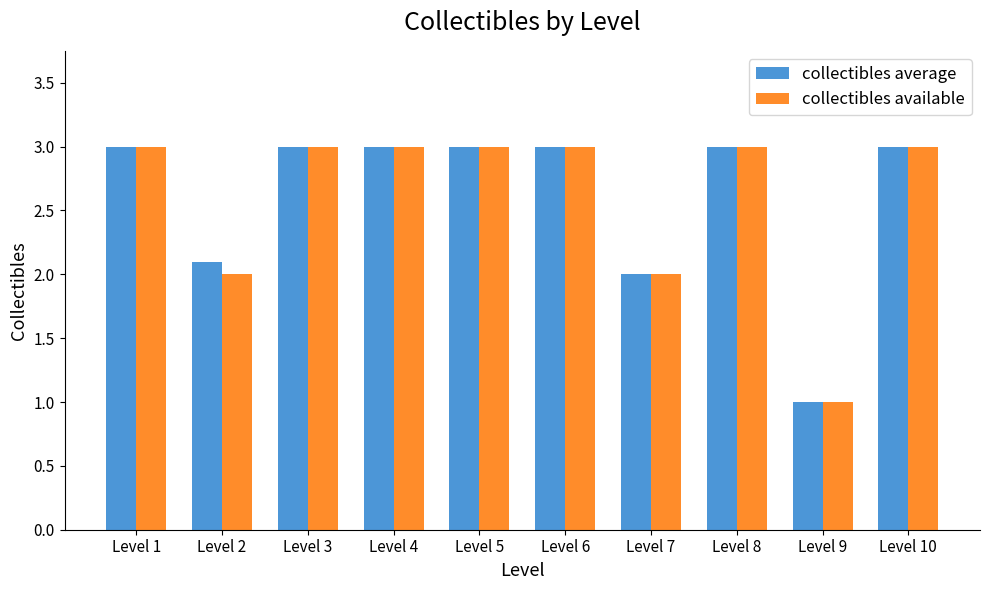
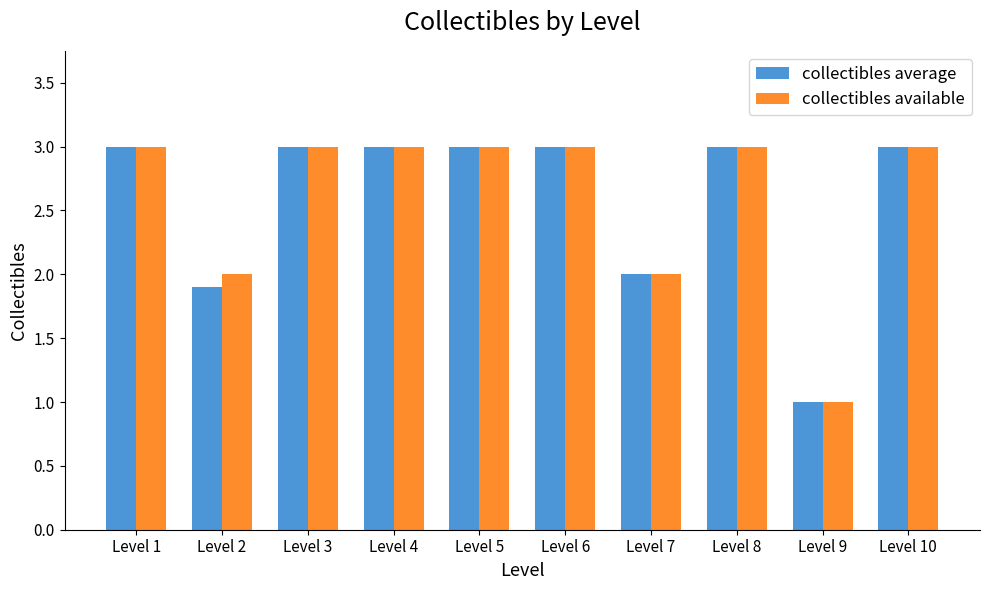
collectibles average, Level 2: 2.1 -> 1.9
